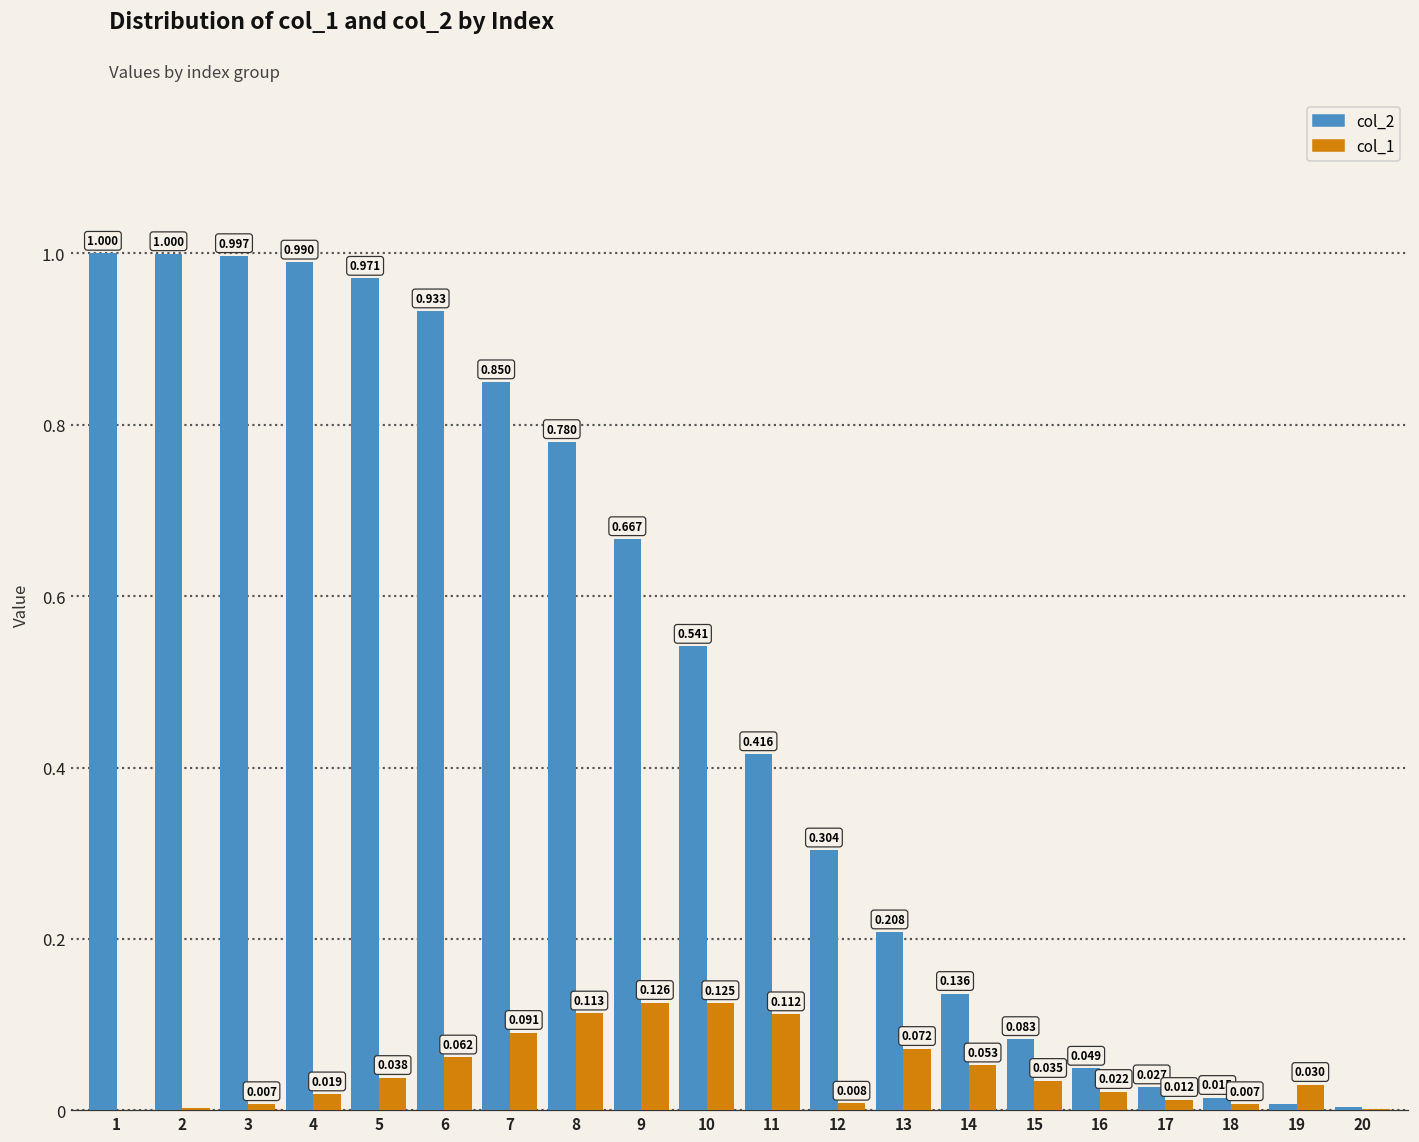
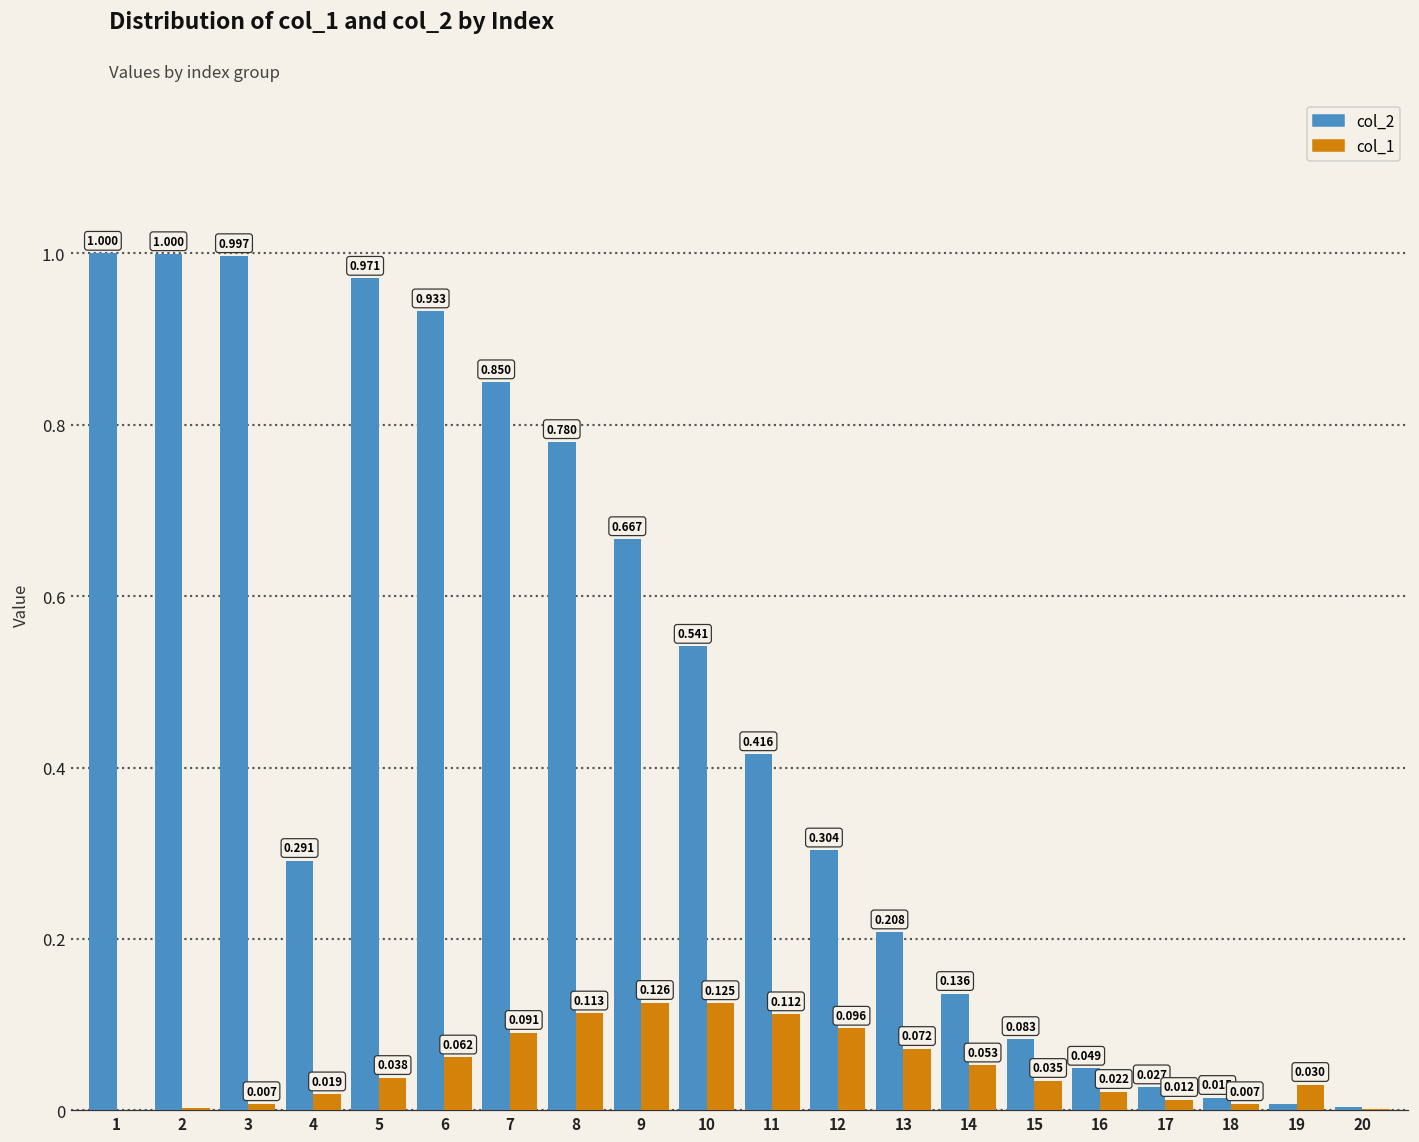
col_2, 4: 0.990 -> 0.291
col_1, 12: 0.008 -> 0.096
